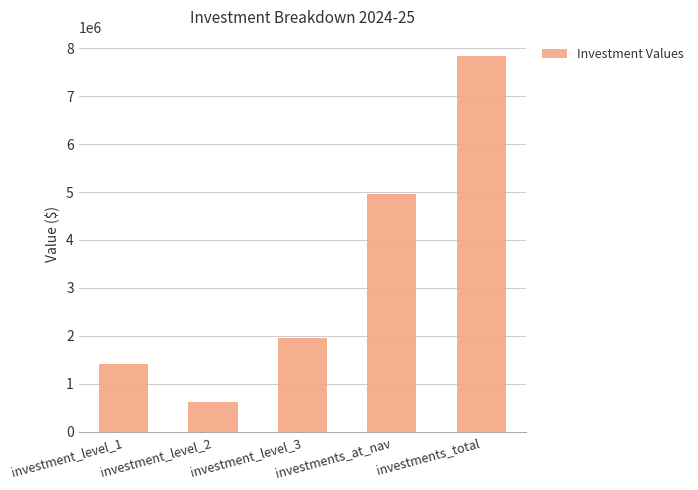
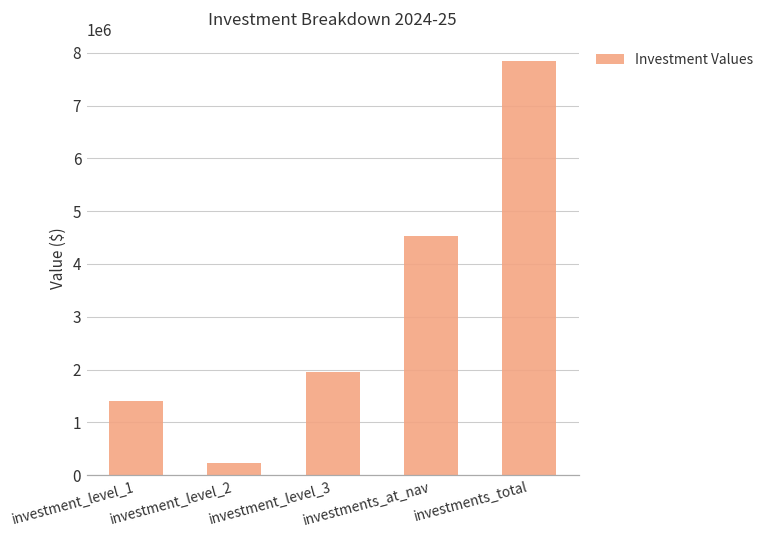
investment_level_2: 600000 -> 200000
investments_at_nav: 5000000 -> 4500000
